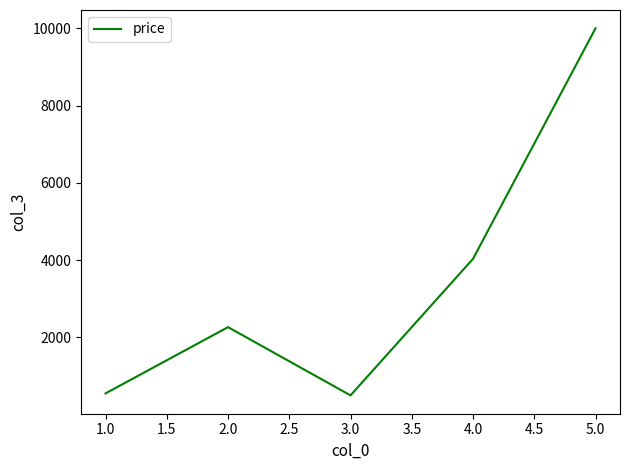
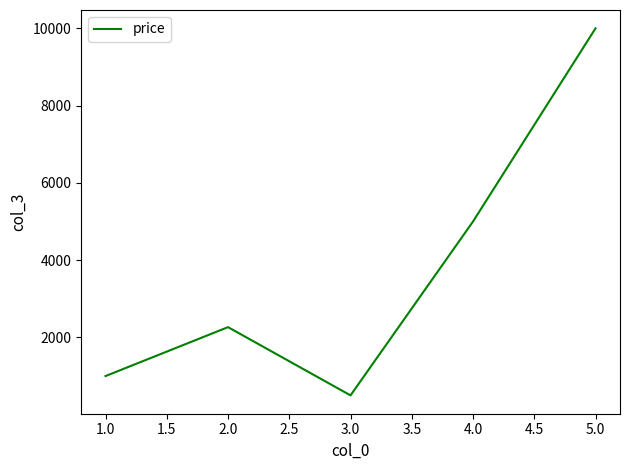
1.0: 600 -> 1000
4.0: 4000 -> 5000
